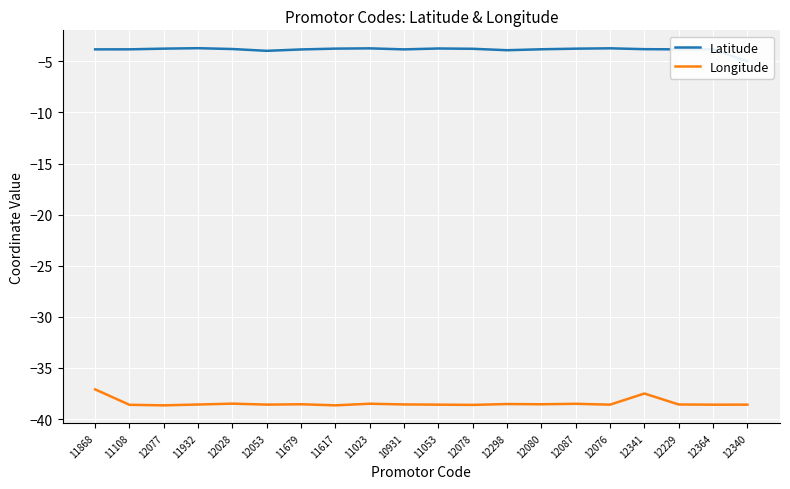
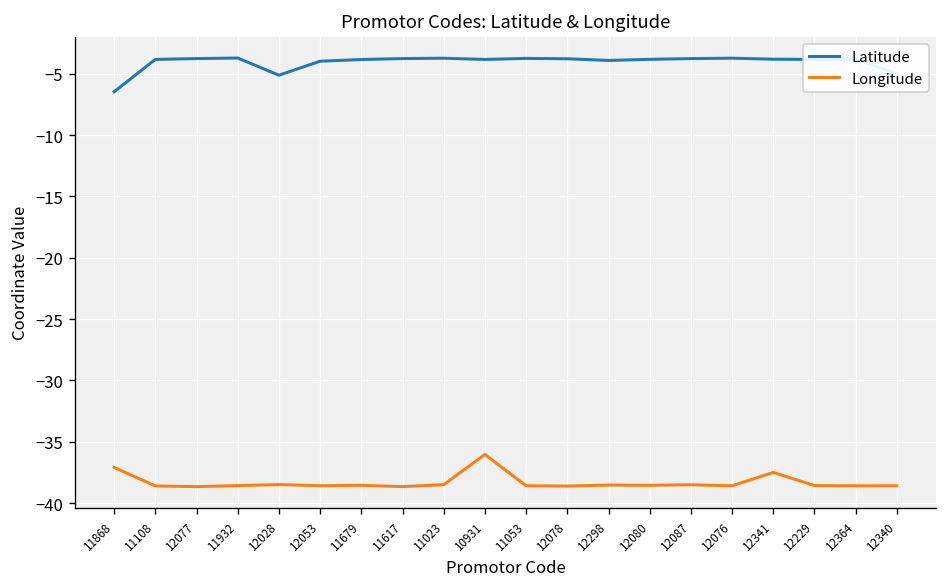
Latitude, 11868: -3.8 -> -6.5
Latitude, 12028: -3.8 -> -5.1
Longitude, 10931: -38.6 -> -36.0
